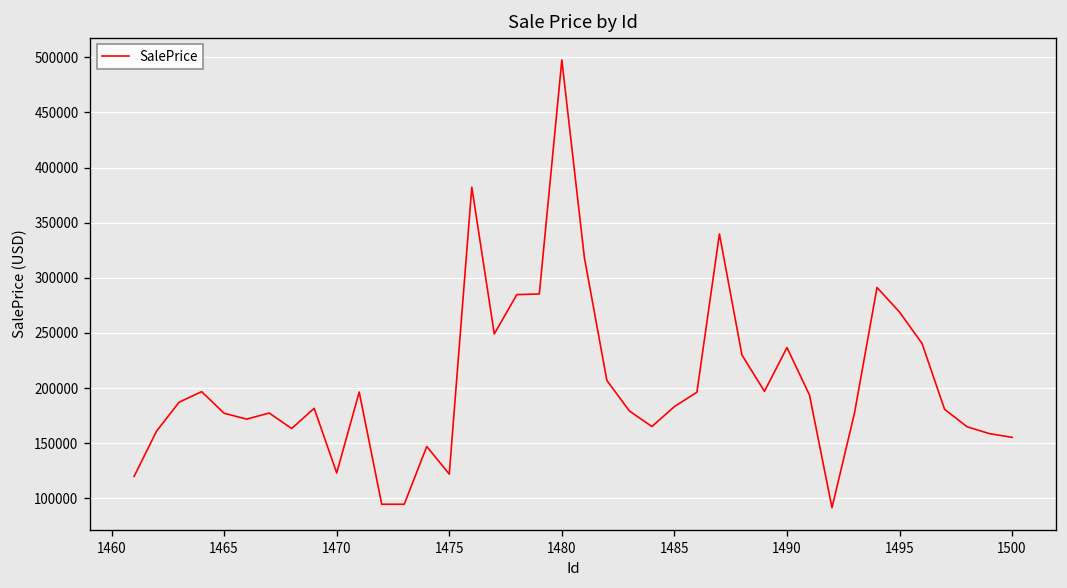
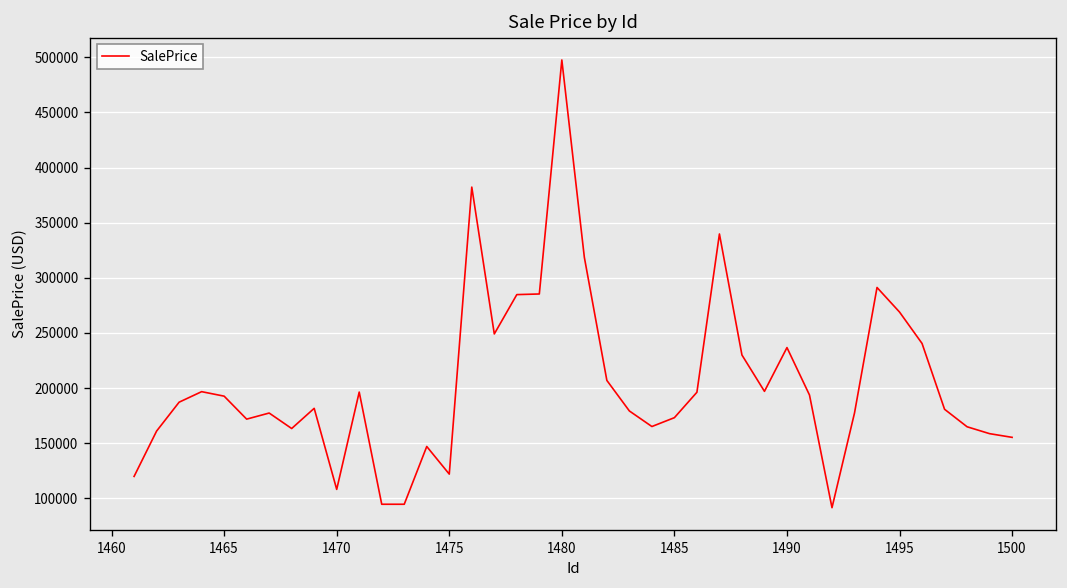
1465: 180000 -> 190000
1470: 120000 -> 110000
1485: 180000 -> 170000
